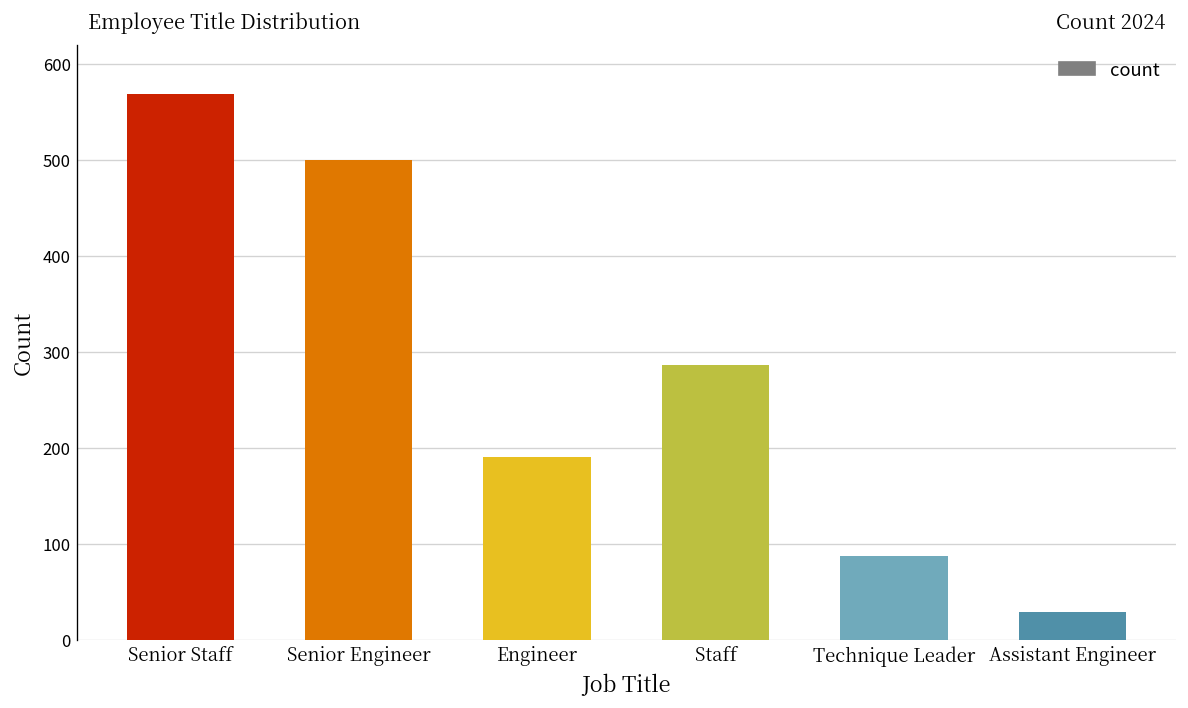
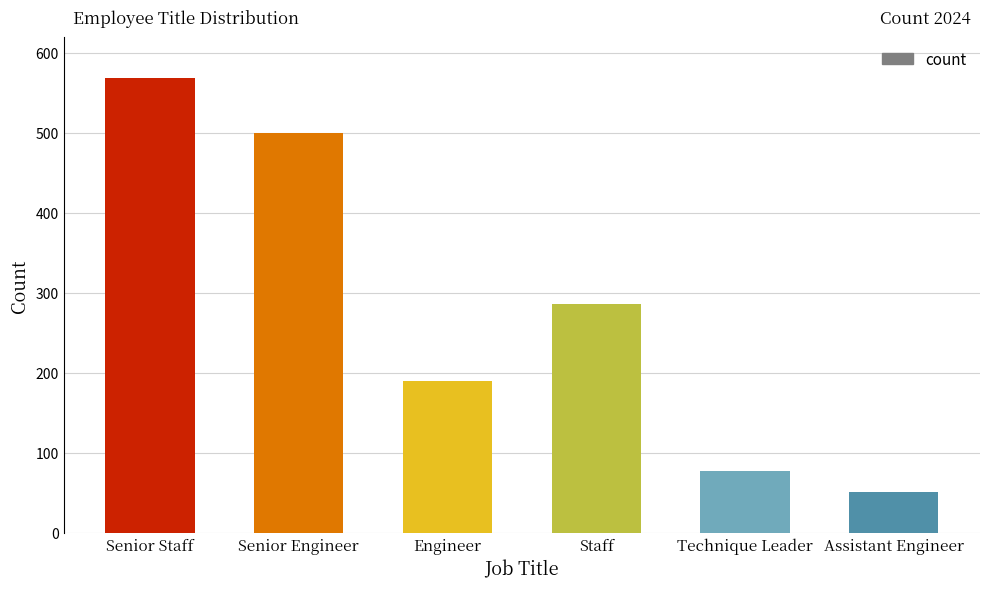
Technique Leader: 90 -> 80
Assistant Engineer: 30 -> 50
